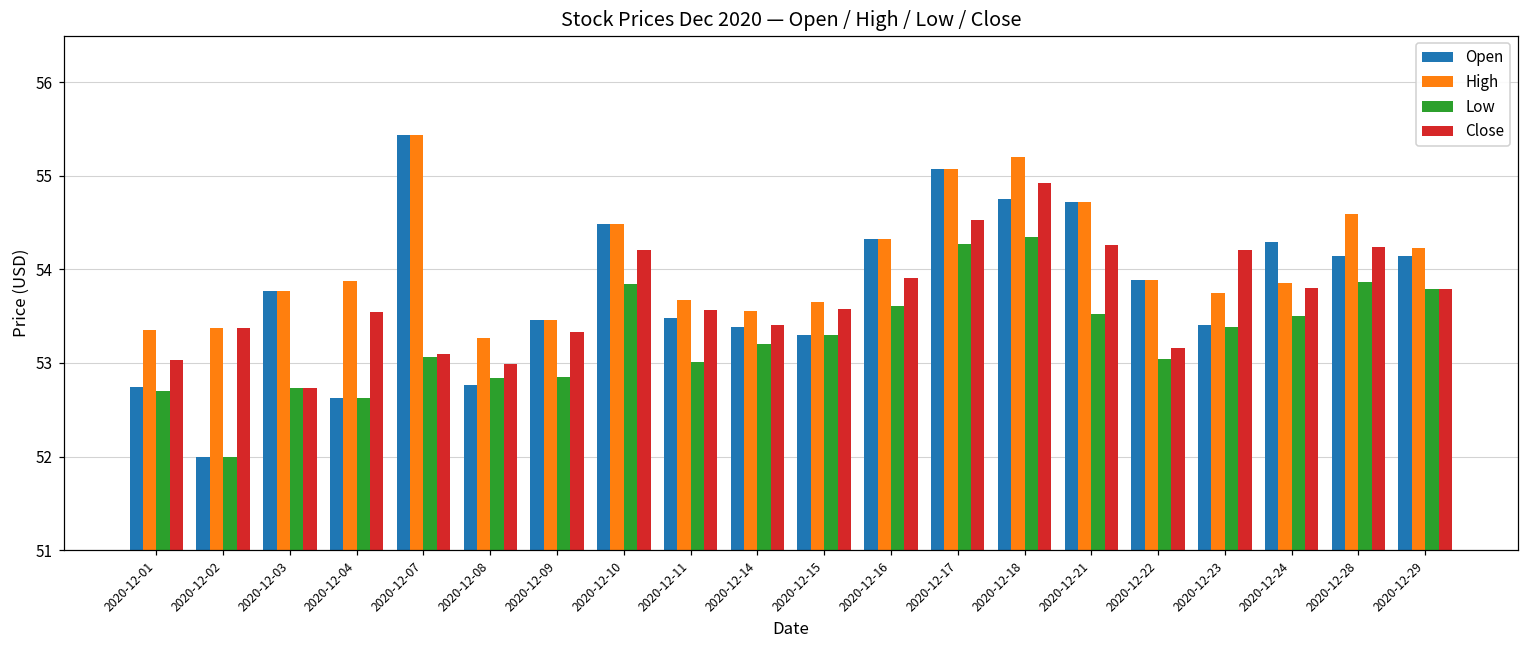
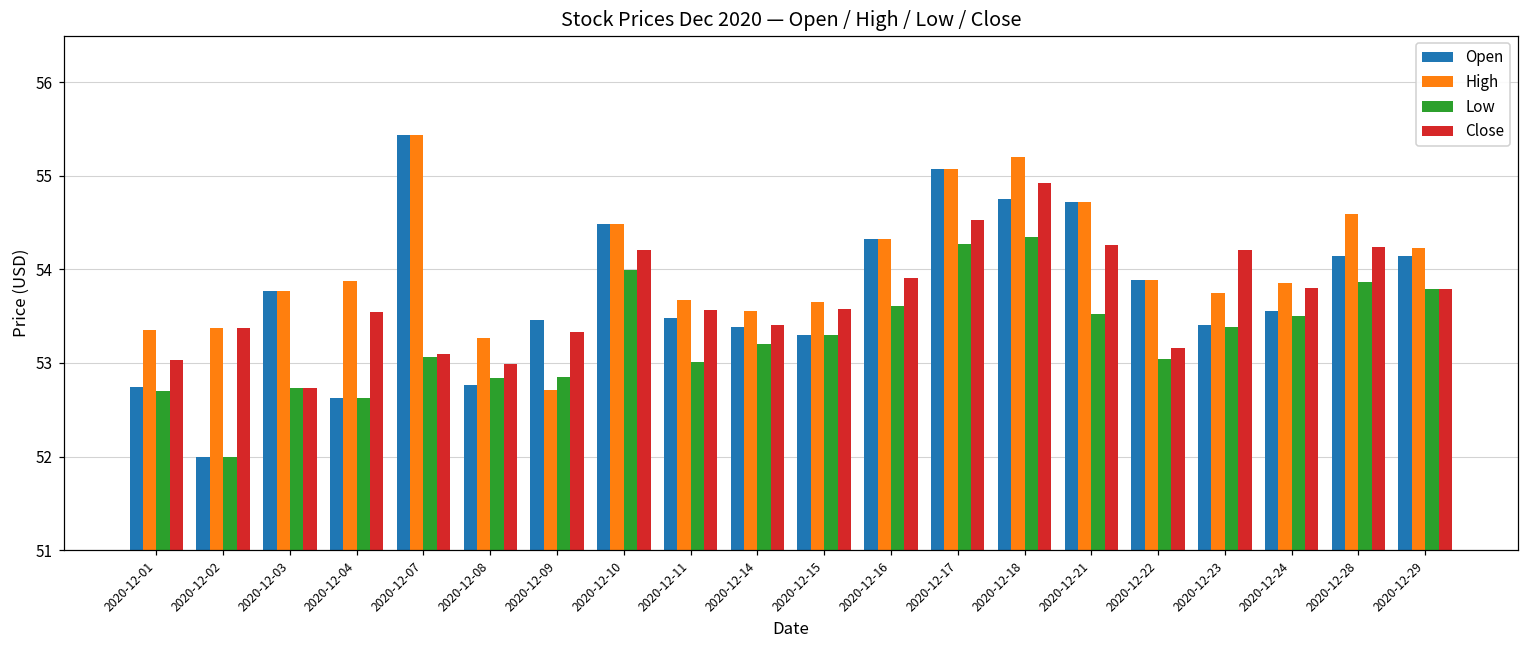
High, 2020-12-09: 53.5 -> 52.7
Low, 2020-12-10: 53.8 -> 54.0
Open, 2020-12-24: 54.3 -> 53.6
